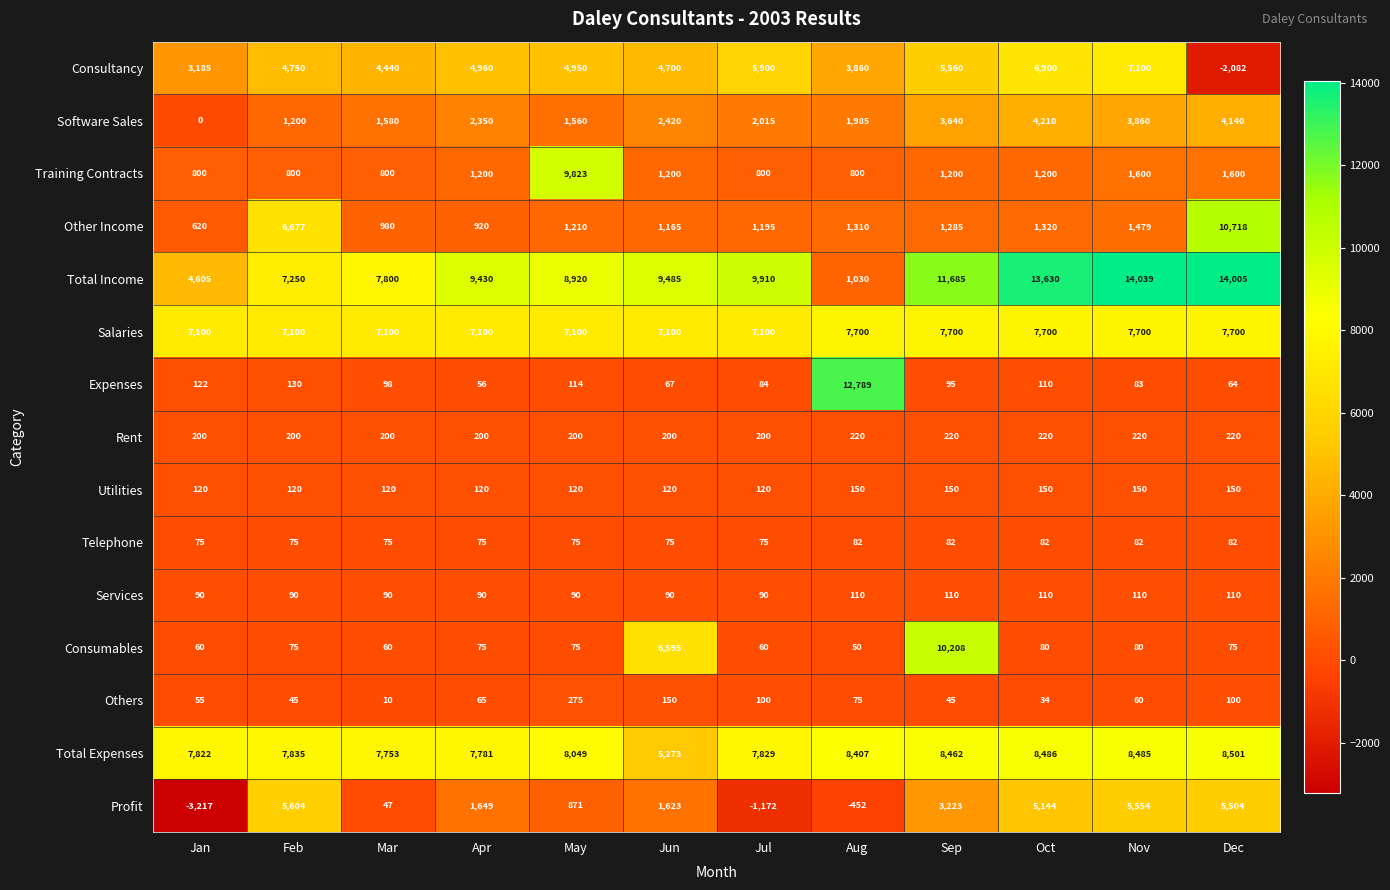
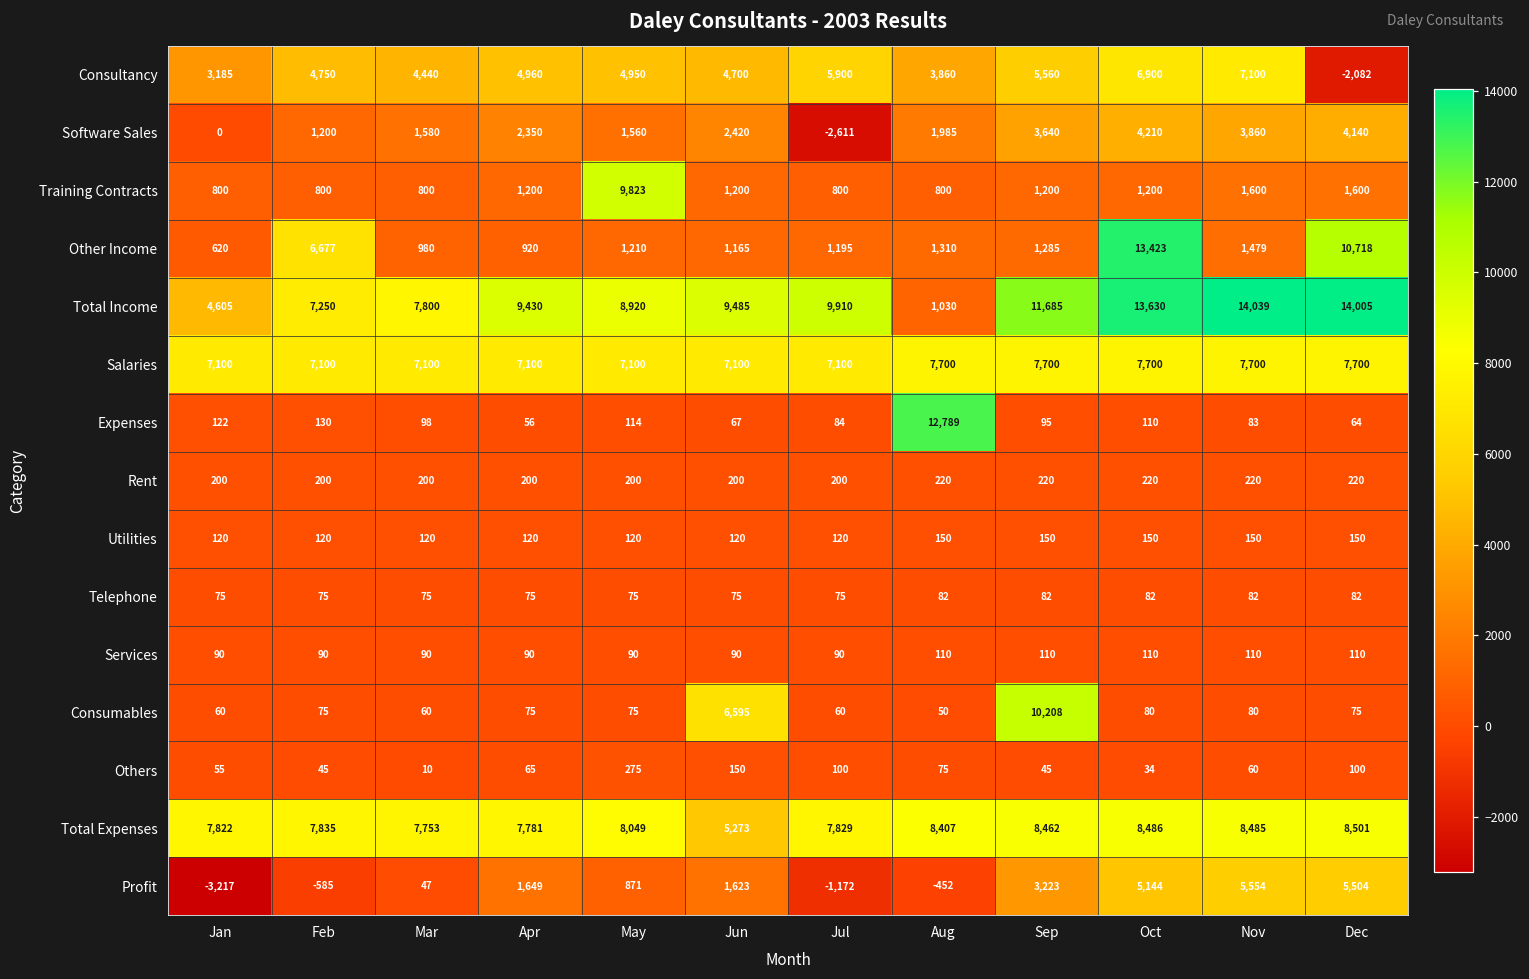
Software Sales, Jul: 2,015 -> -2,611
Other Income, Oct: 1,320 -> 13,423
Profit, Feb: 5,604 -> -585
